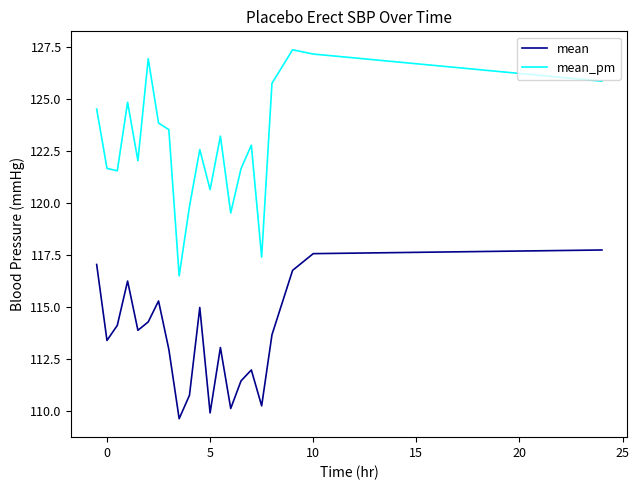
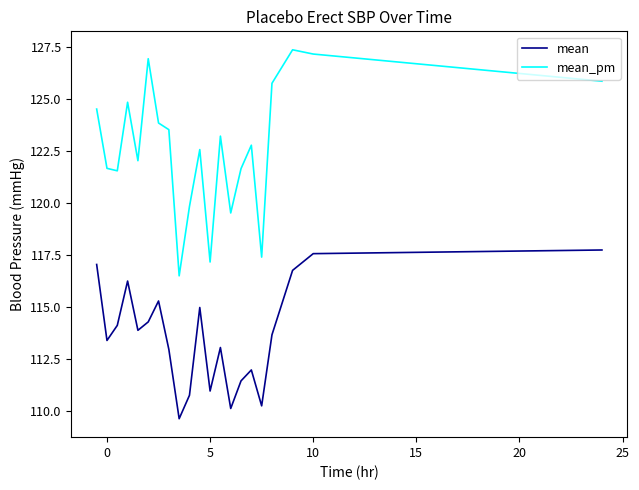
mean, 5: 109.9 -> 110.9
mean_pm, 5: 120.6 -> 117.2
